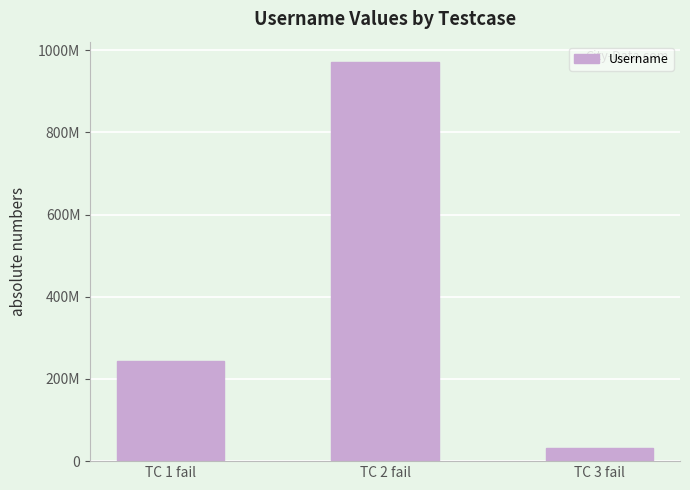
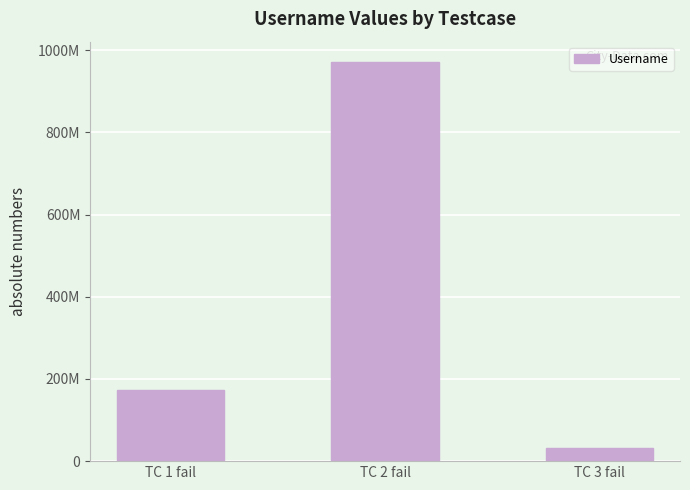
TC 1 fail: 240000000 -> 170000000
